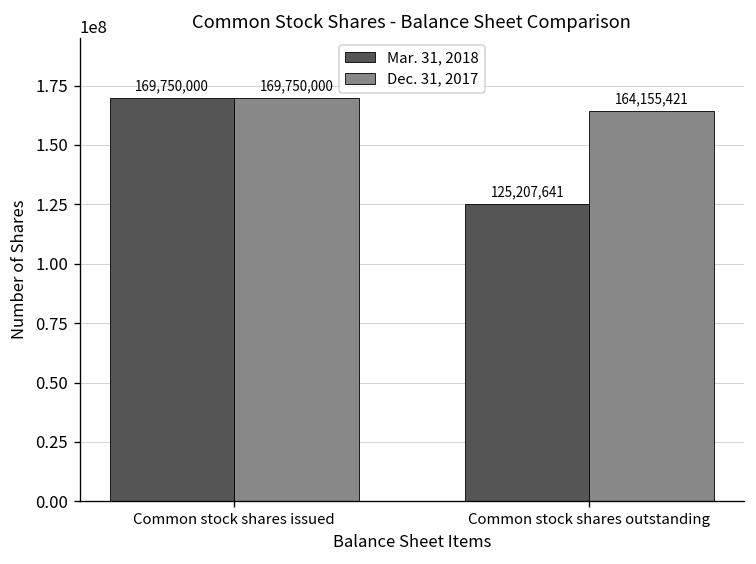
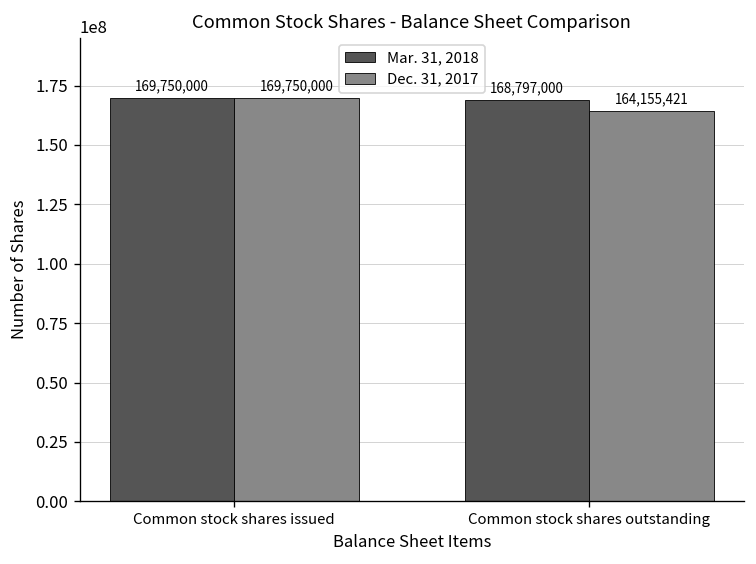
Mar. 31, 2018, Common stock shares outstanding: 125,207,641 -> 168,797,000
